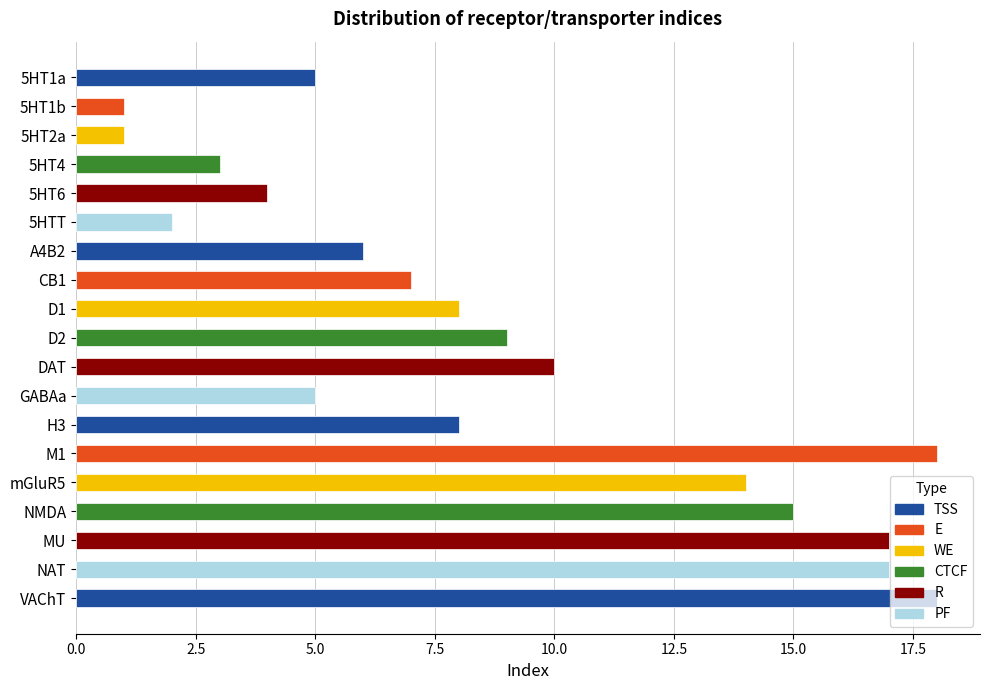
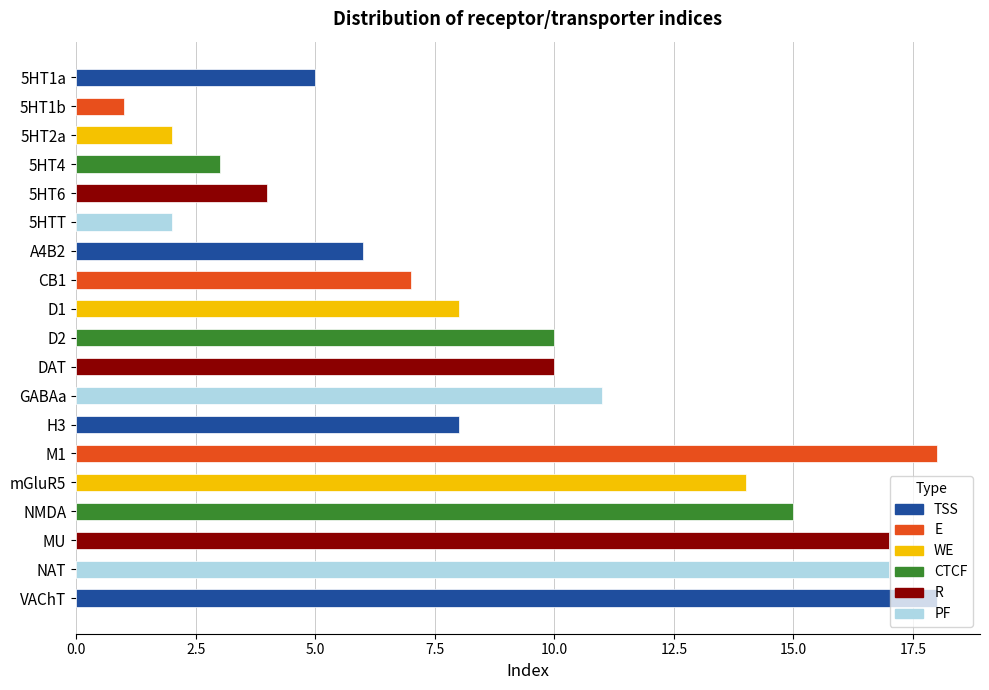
5HT2a: 1 -> 2
D2: 9 -> 10
GABAa: 5 -> 11
